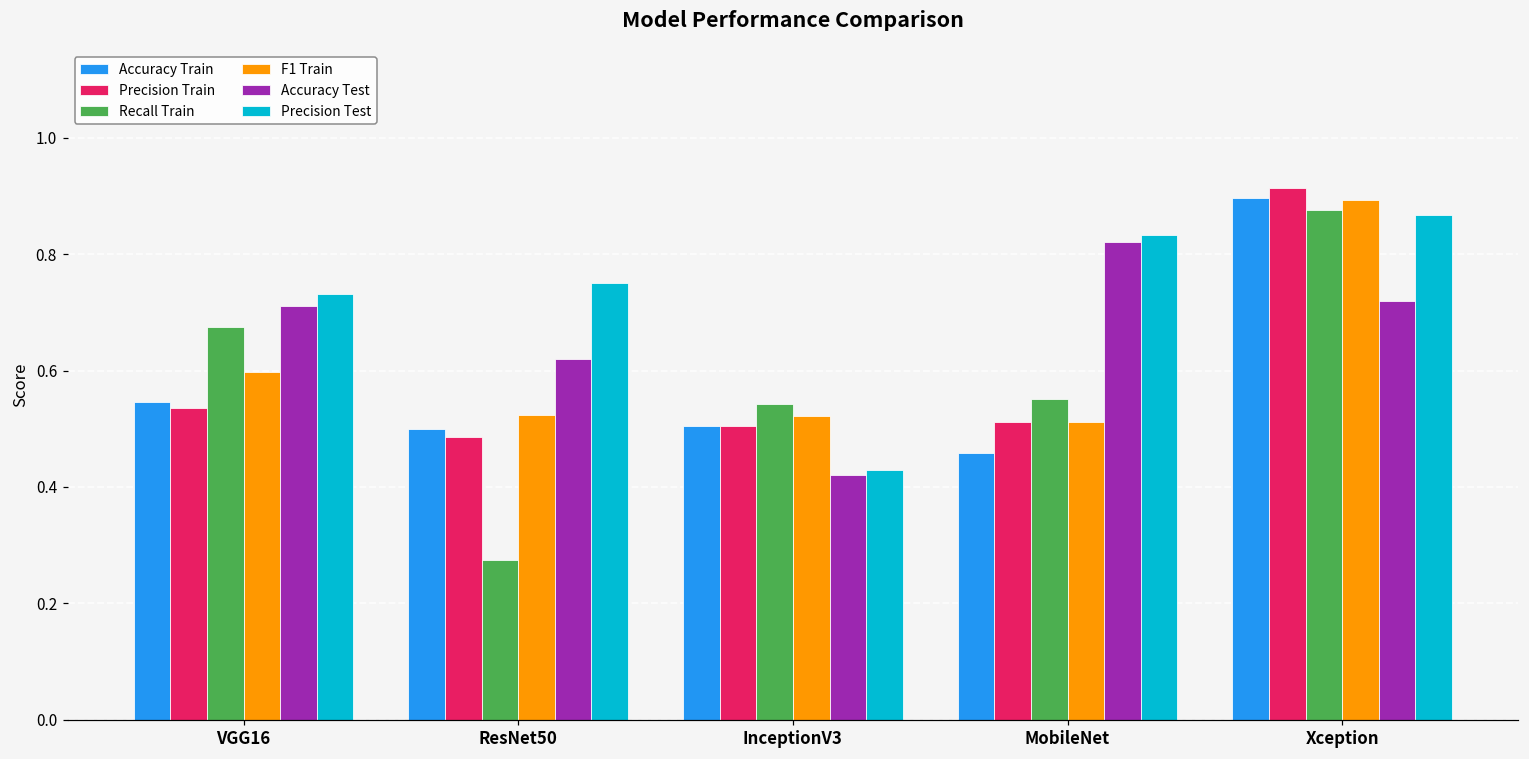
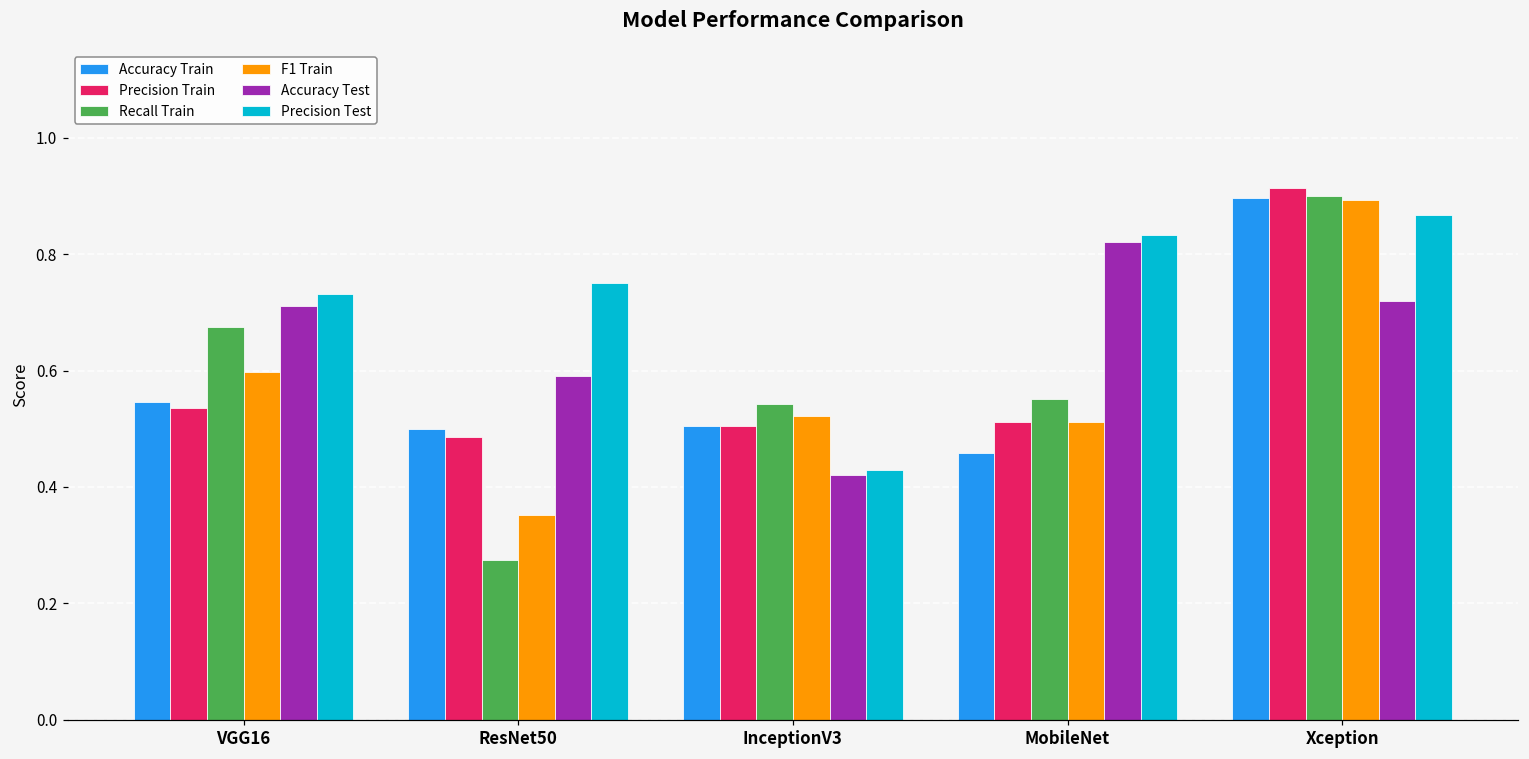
F1 Train, ResNet50: 0.52 -> 0.35
Accuracy Test, ResNet50: 0.62 -> 0.59
Recall Train, Xception: 0.88 -> 0.90
